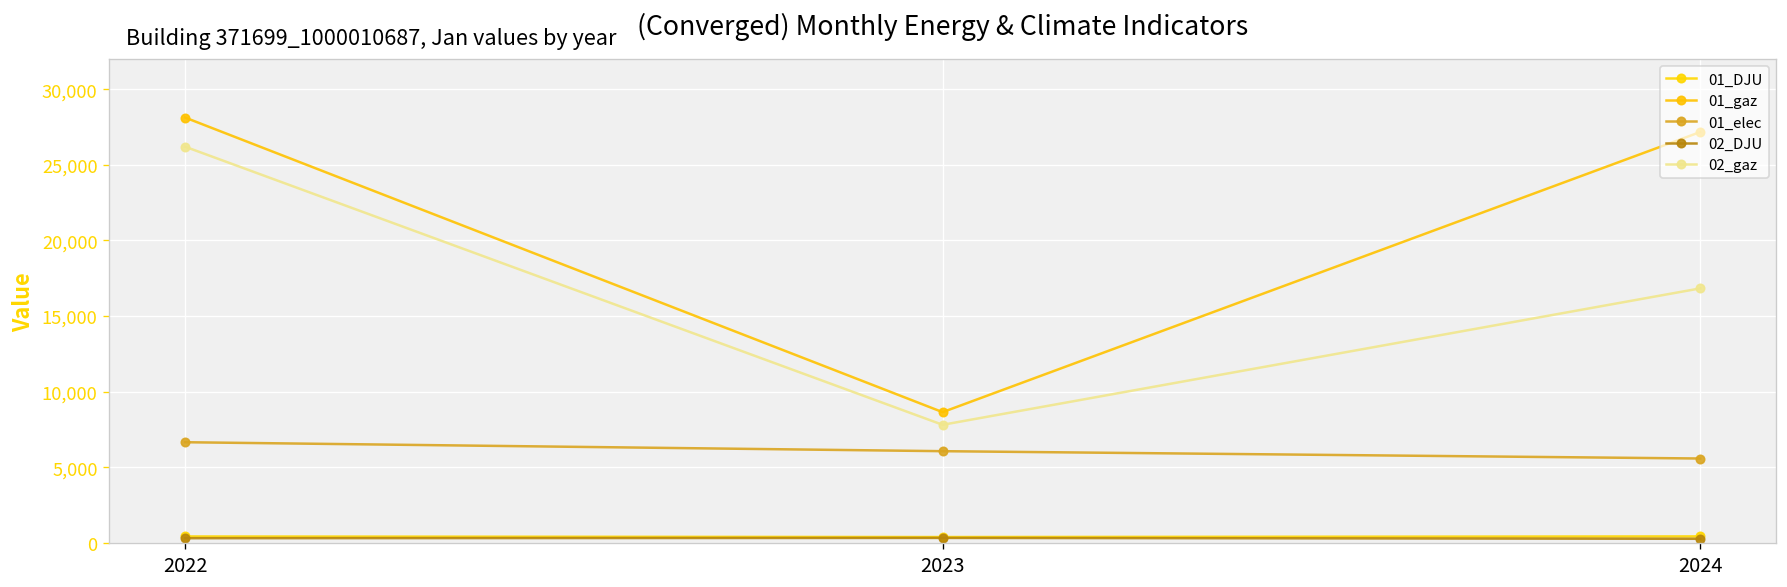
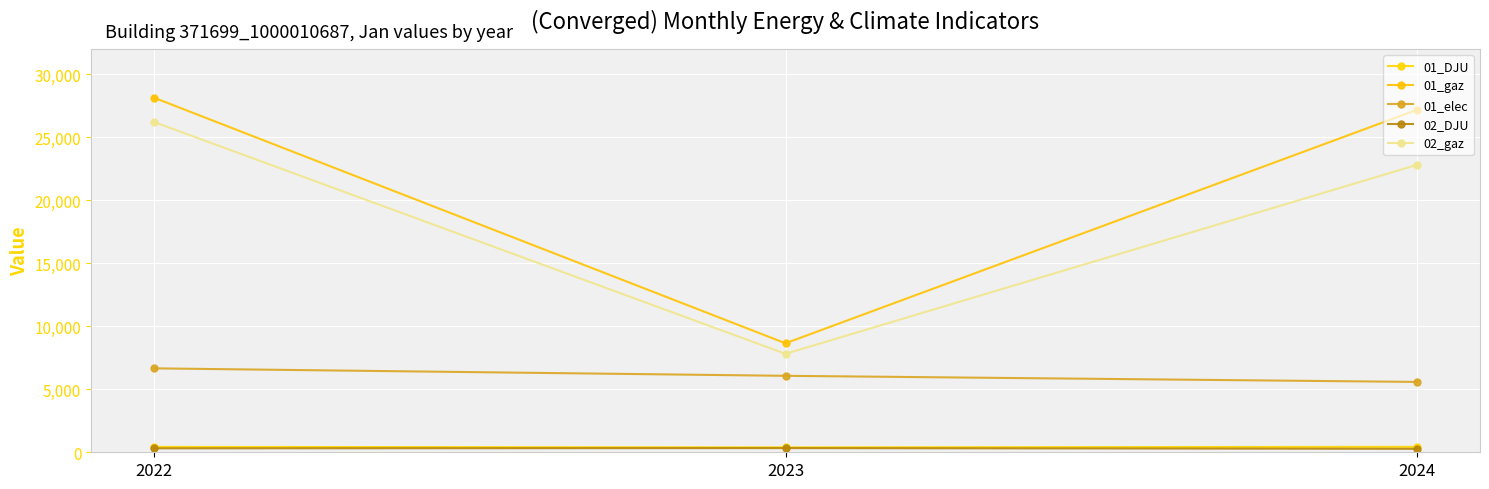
02_gaz, 2024: 16,800 -> 22,800
